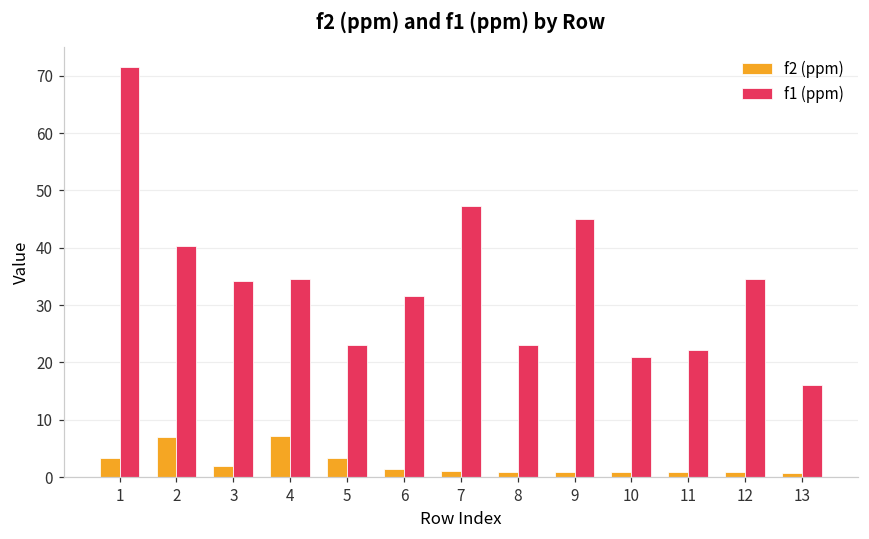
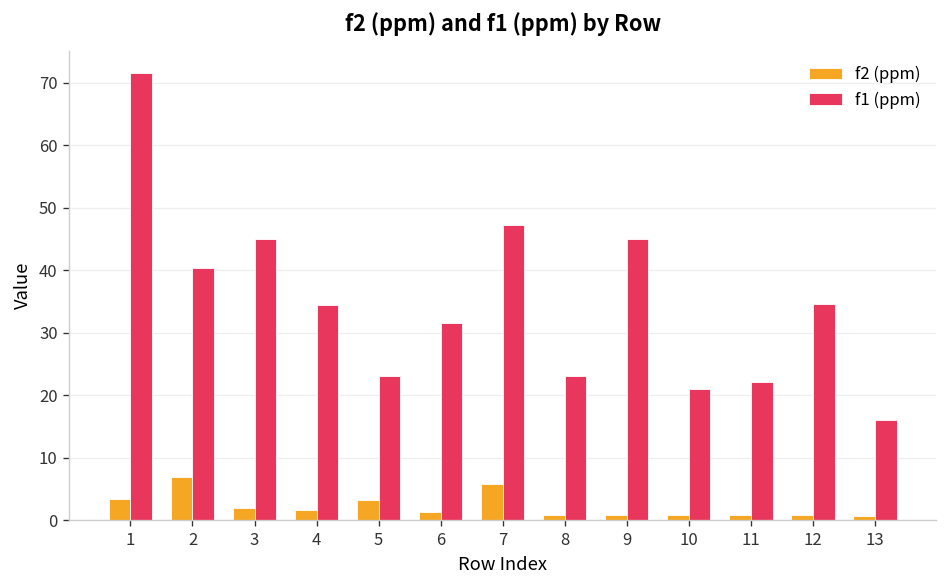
f1 (ppm), 3: 34 -> 45
f2 (ppm), 4: 7 -> 2
f2 (ppm), 7: 1 -> 6
